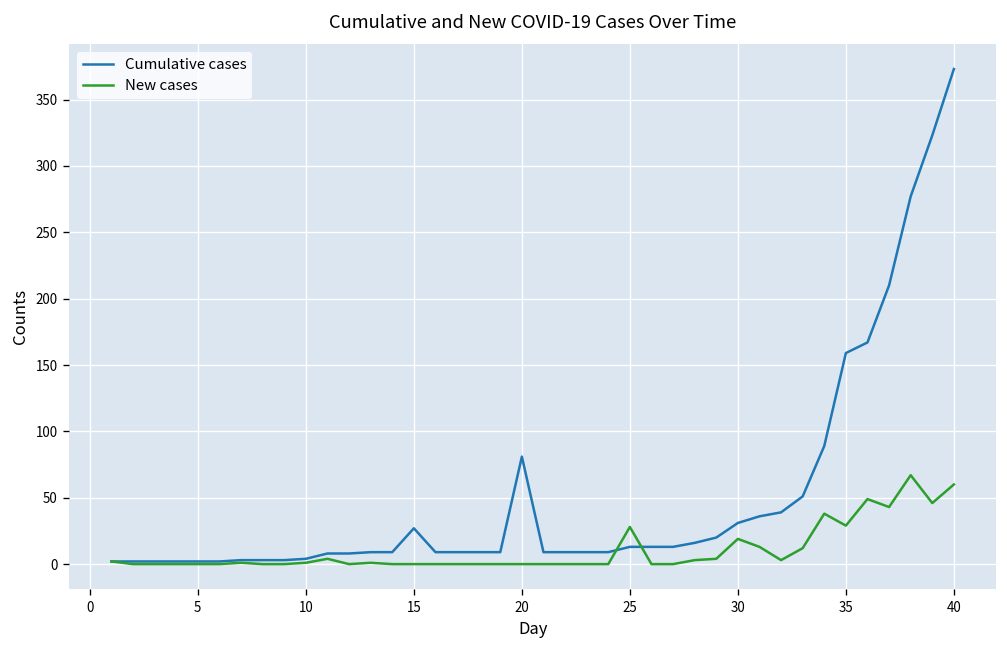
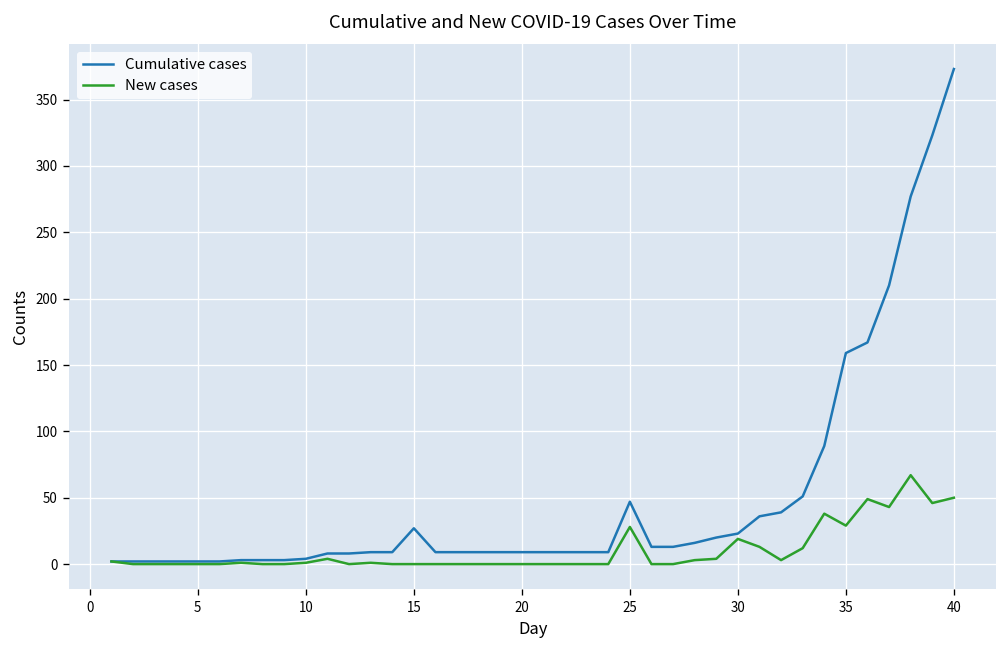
Cumulative cases, 20: 81 -> 9
Cumulative cases, 25: 13 -> 47
Cumulative cases, 30: 31 -> 23
New cases, 40: 60 -> 50
